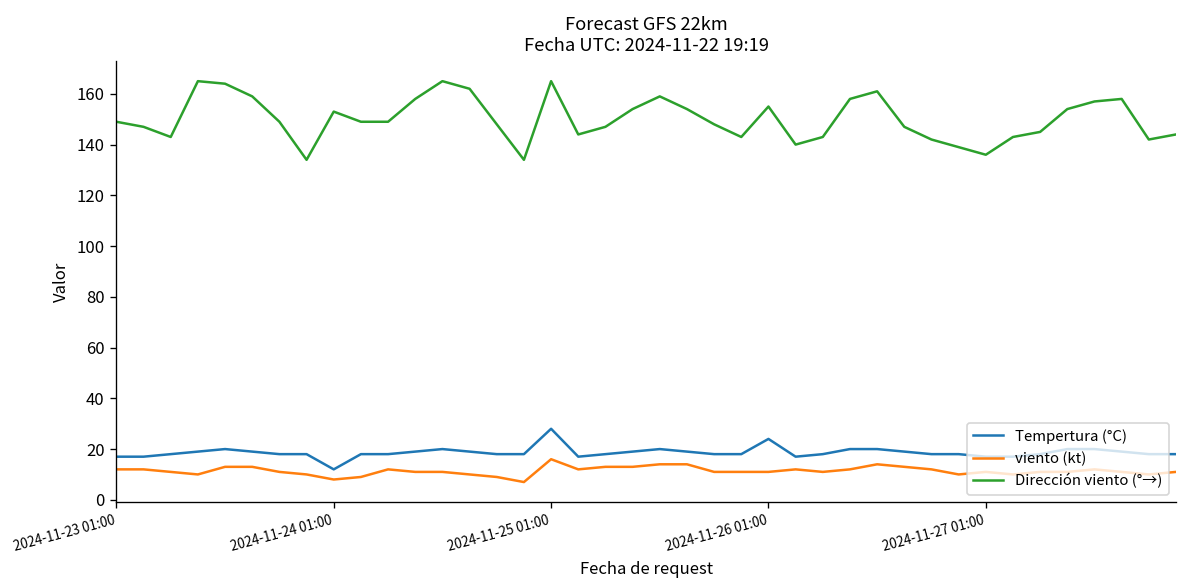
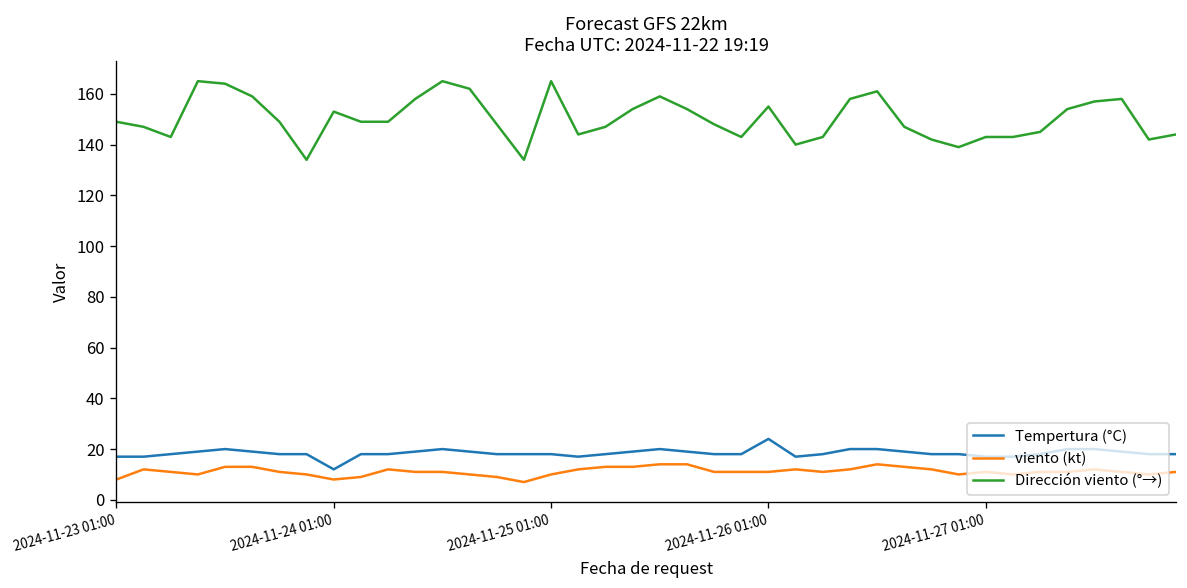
viento (kt), 2024-11-23 01:00: 12 -> 8
Tempertura (°C), 2024-11-25 01:00: 28 -> 18
viento (kt), 2024-11-25 01:00: 16 -> 10
Dirección viento (°→), 2024-11-27 01:00: 136 -> 143
